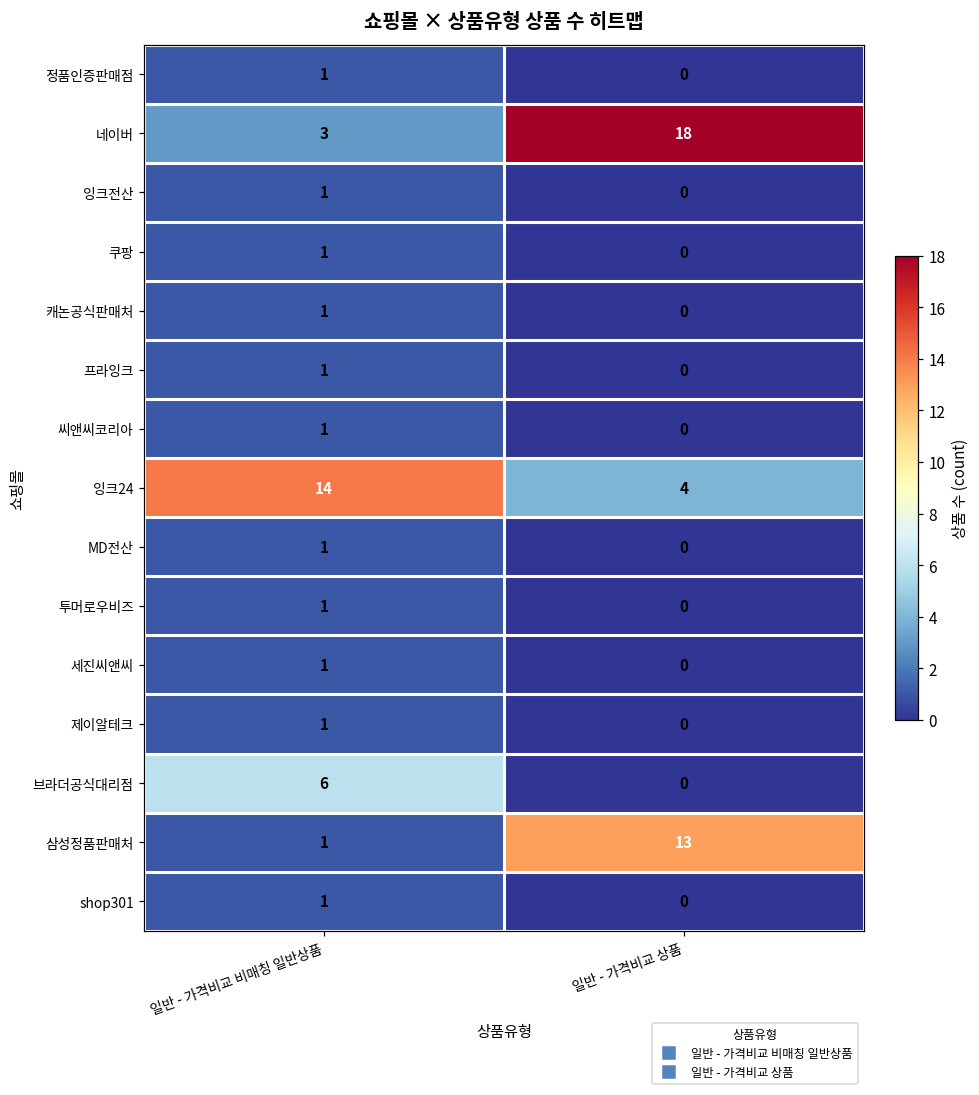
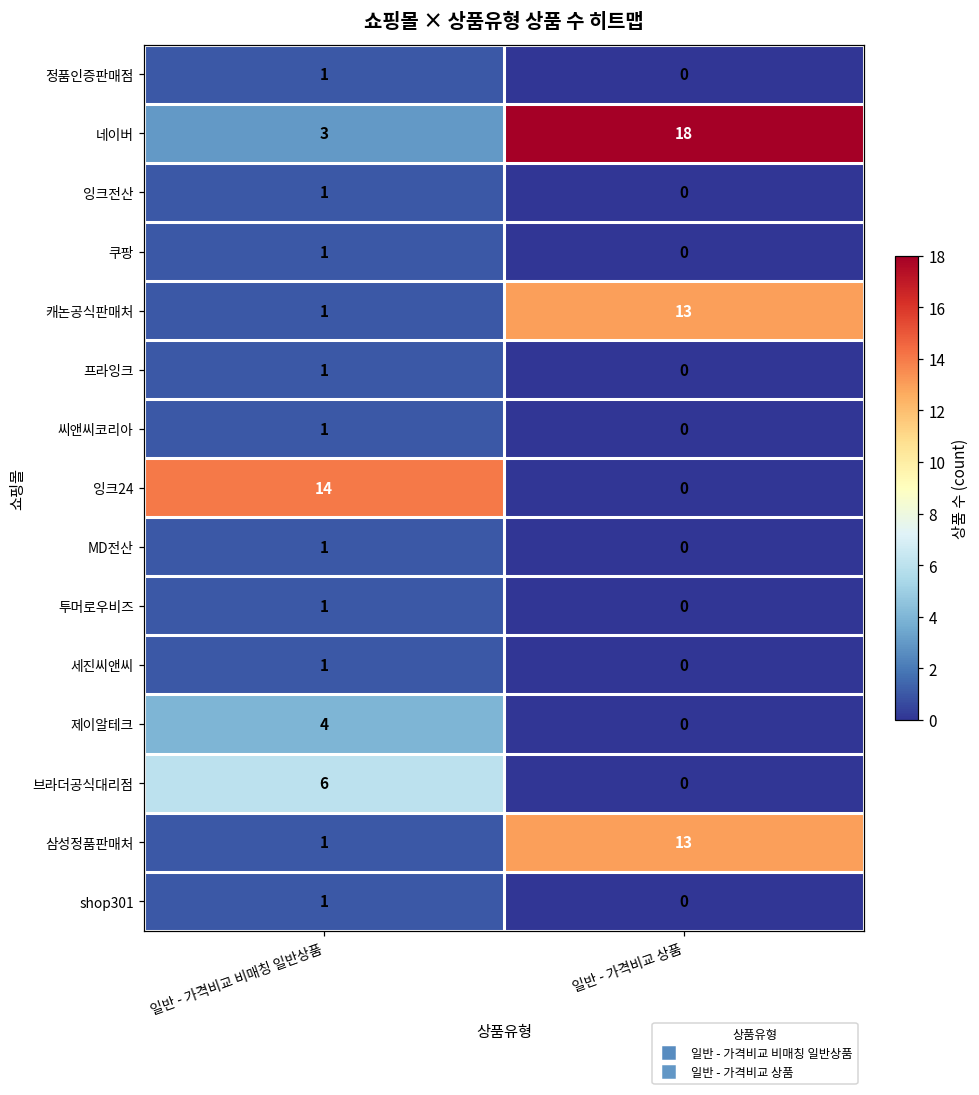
캐논공식판매처, 일반 - 가격비교 상품: 0 -> 13
잉크24, 일반 - 가격비교 상품: 4 -> 0
제이알테크, 일반 - 가격비교 비매칭 일반상품: 1 -> 4
